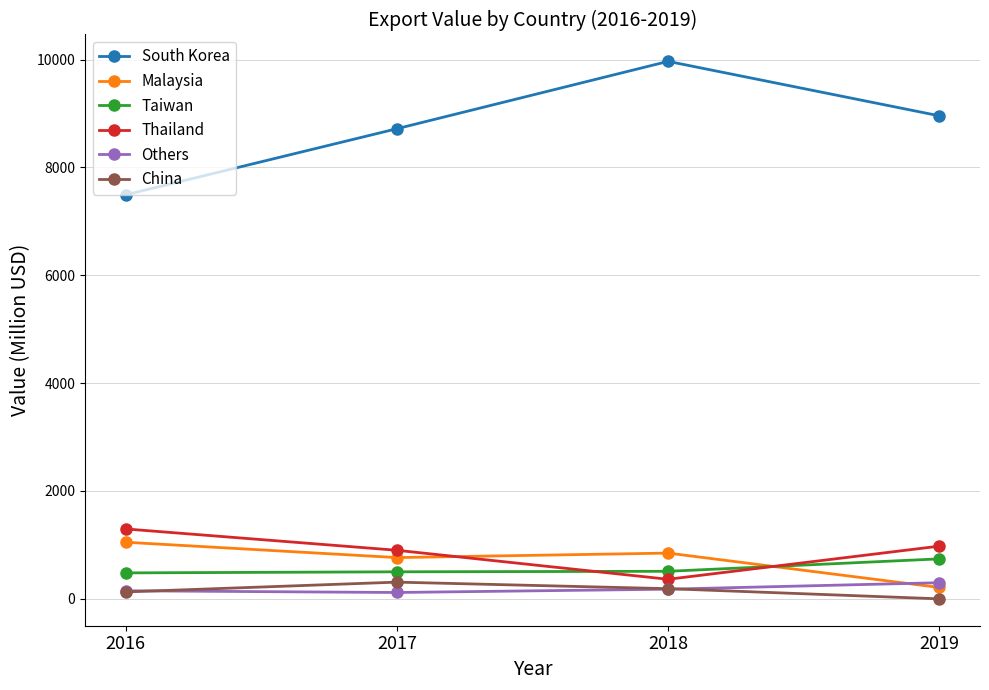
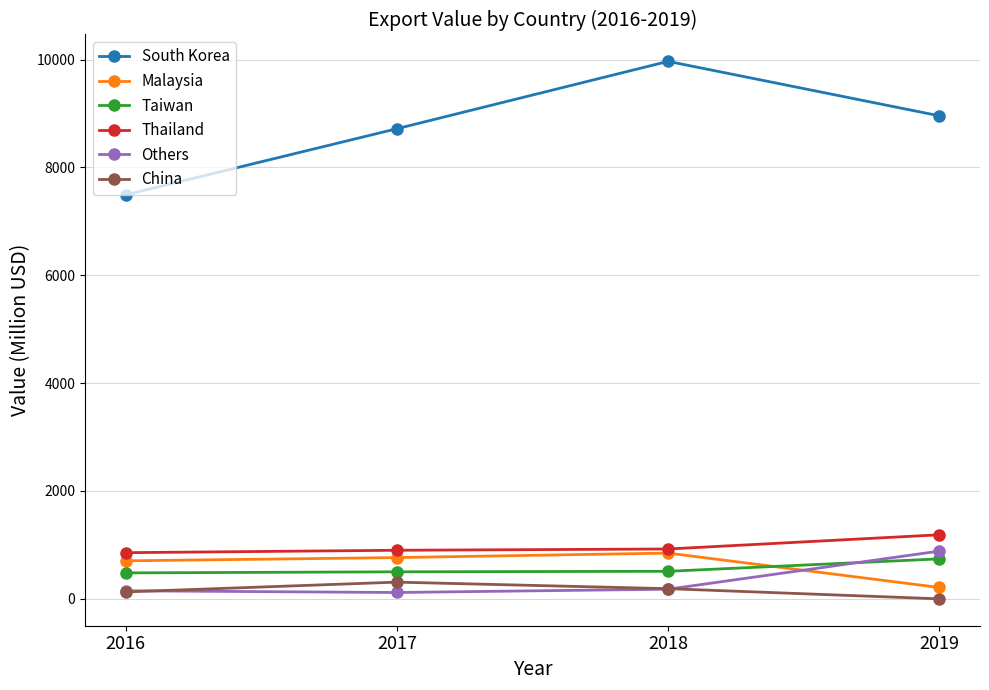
Malaysia, 2016: 1100 -> 700
Thailand, 2016: 1300 -> 900
Thailand, 2018: 400 -> 900
Thailand, 2019: 1000 -> 1200
Others, 2019: 300 -> 900
